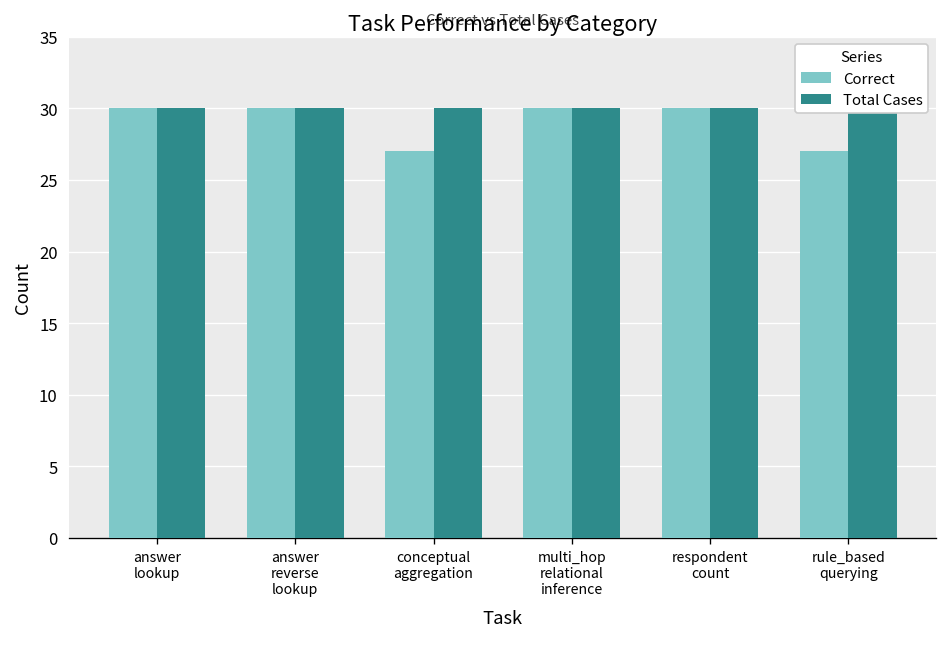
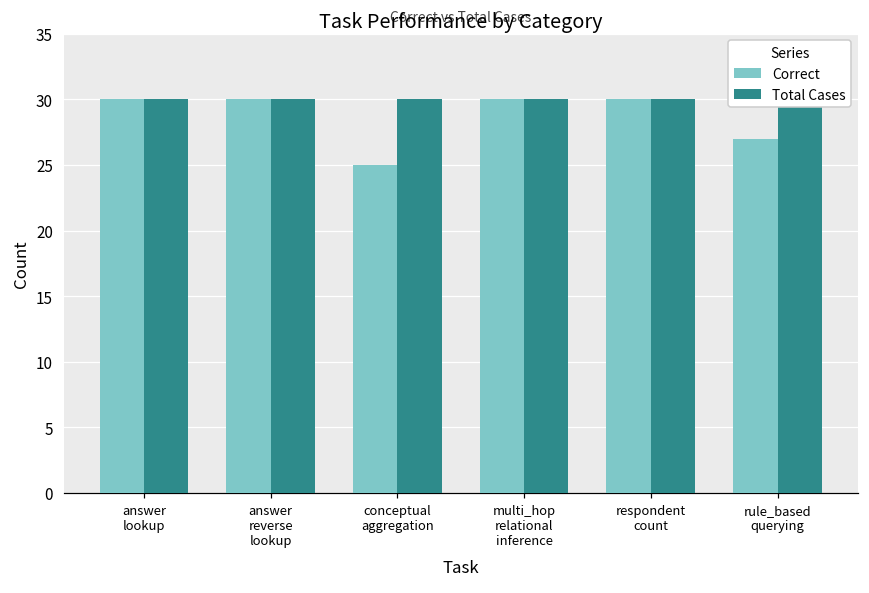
Correct, conceptual aggregation: 27 -> 25
